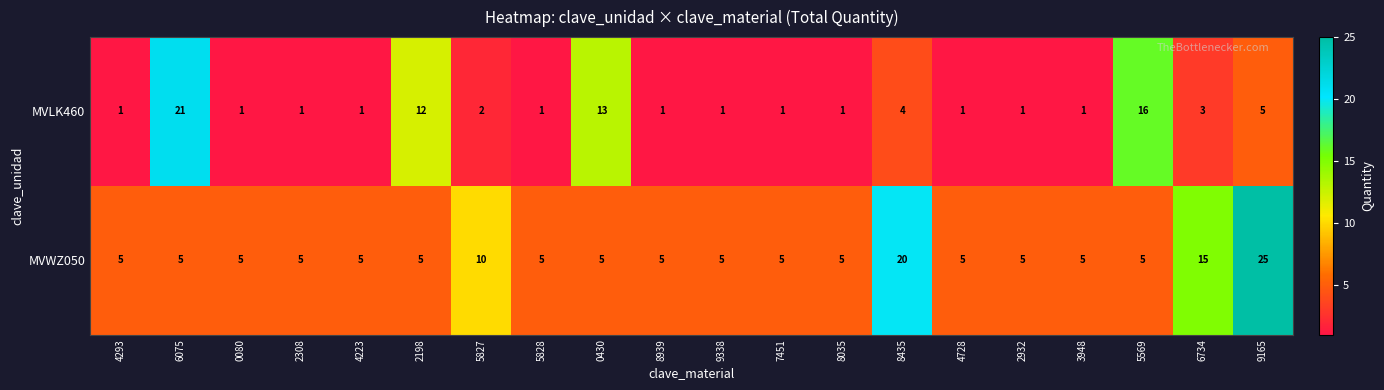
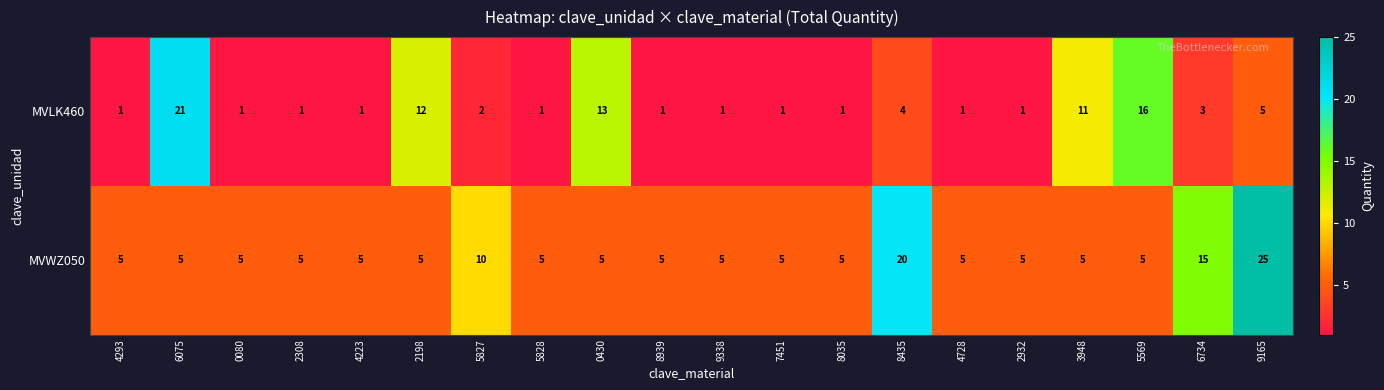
MVLK460, 3948: 1 -> 11
